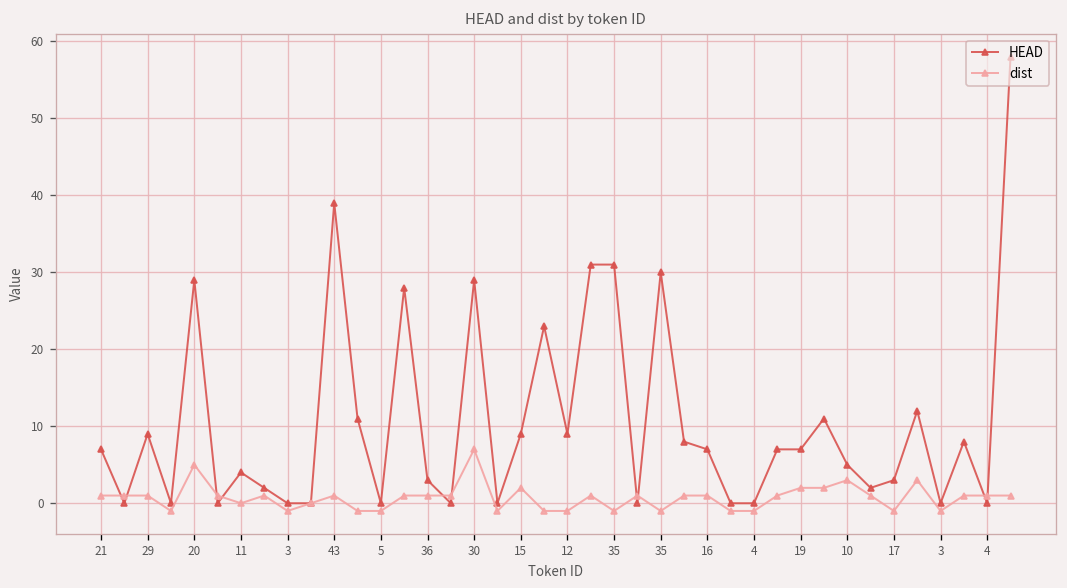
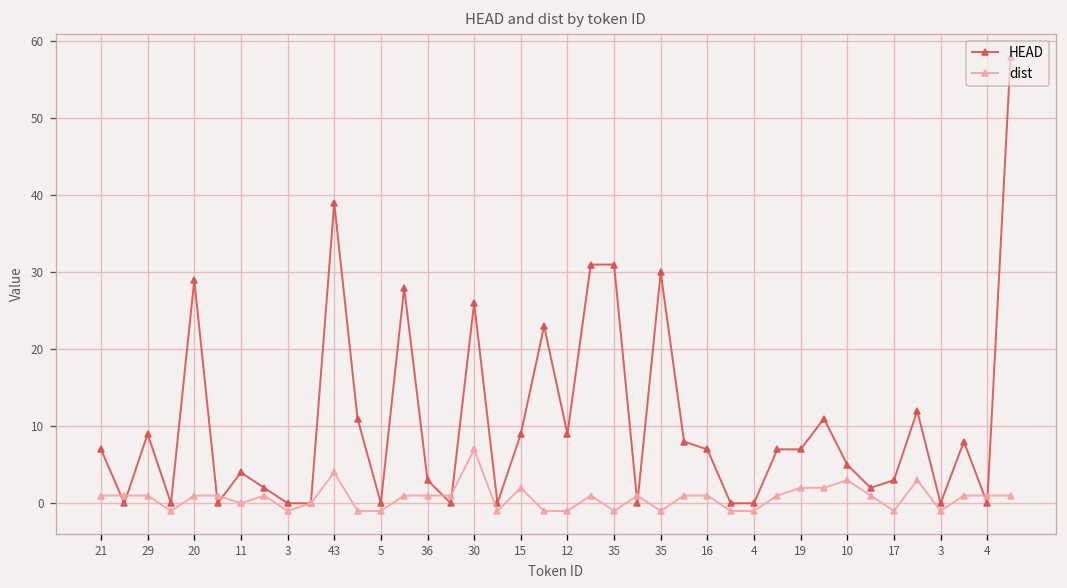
dist, 20: 5 -> 1
dist, 43: 1 -> 4
HEAD, 30: 29 -> 26
